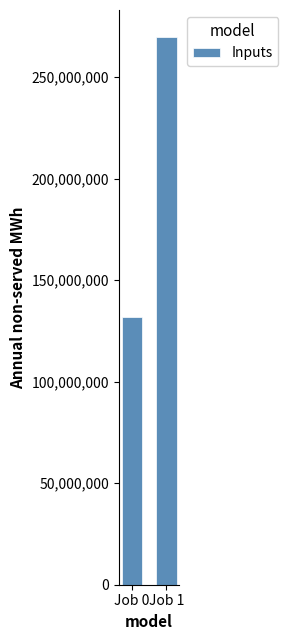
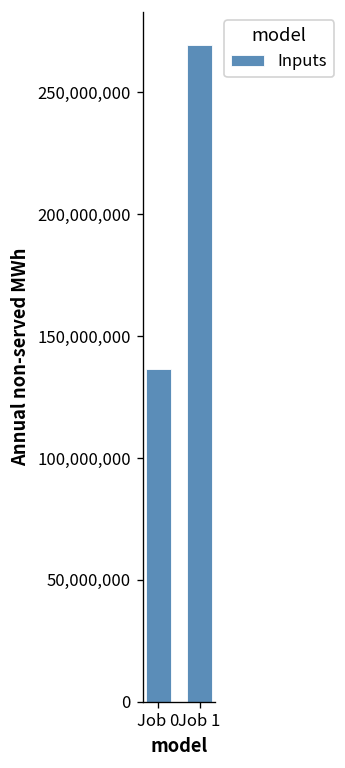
Job 0: 132,000,000 -> 136,000,000
